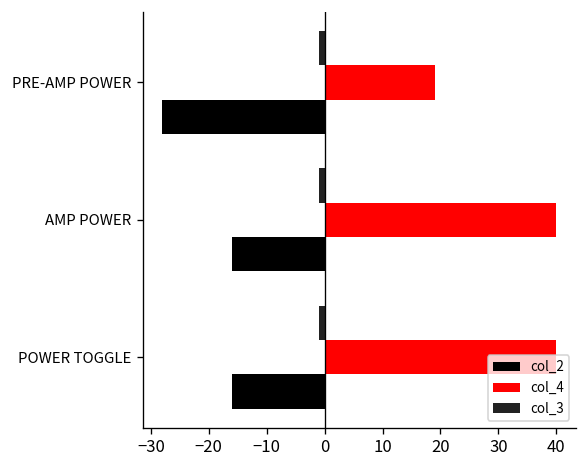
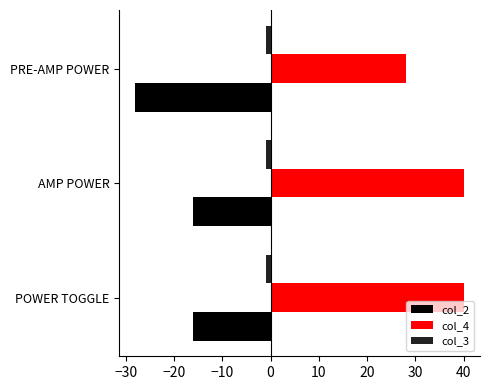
col_4, PRE-AMP POWER: 19 -> 28
